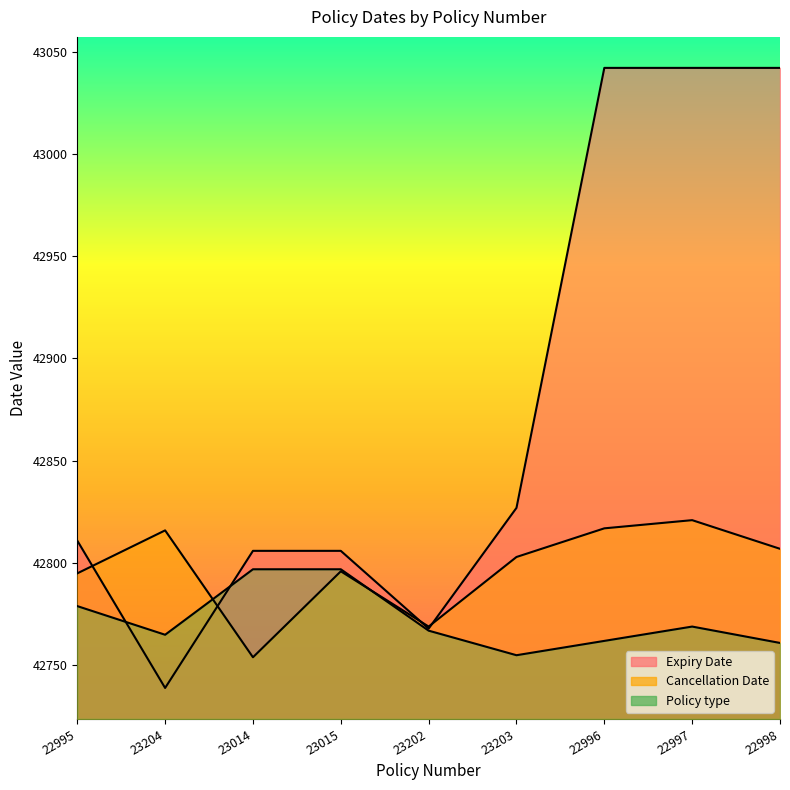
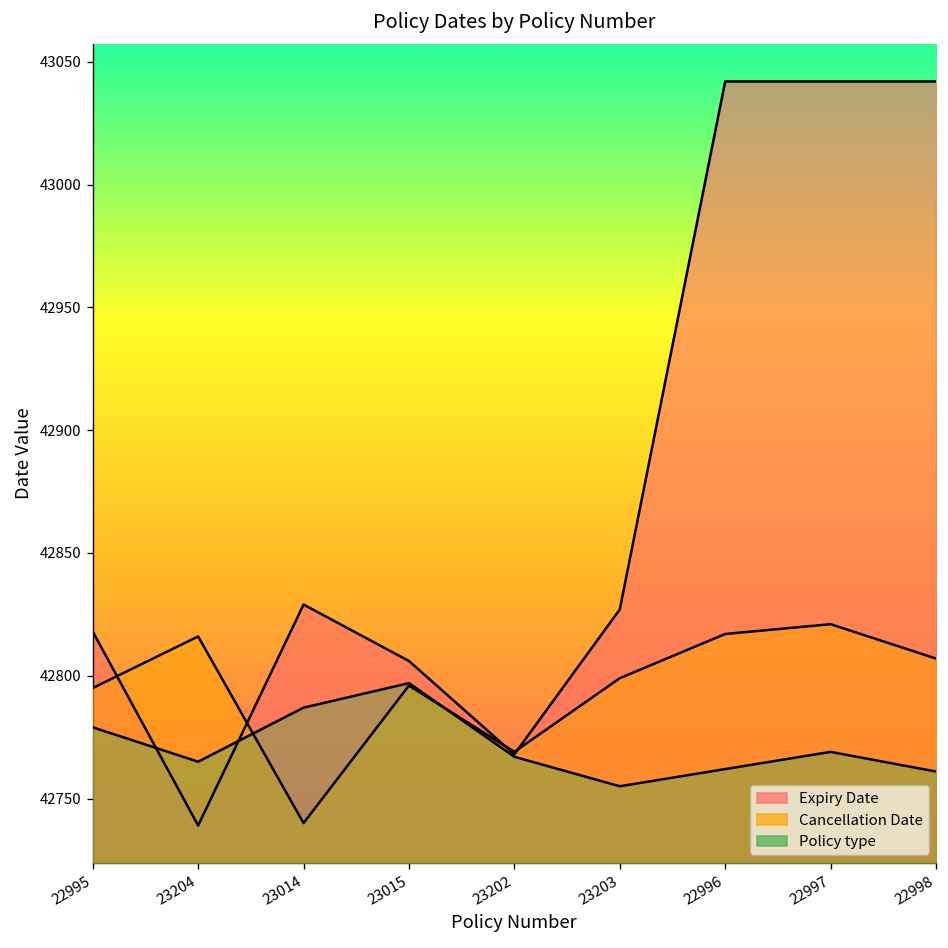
Expiry Date, 22995: 42811 -> 42818
Expiry Date, 23014: 42806 -> 42829
Cancellation Date, 23014: 42754 -> 42740
Policy type, 23014: 42797 -> 42787
Cancellation Date, 23203: 42803 -> 42799
